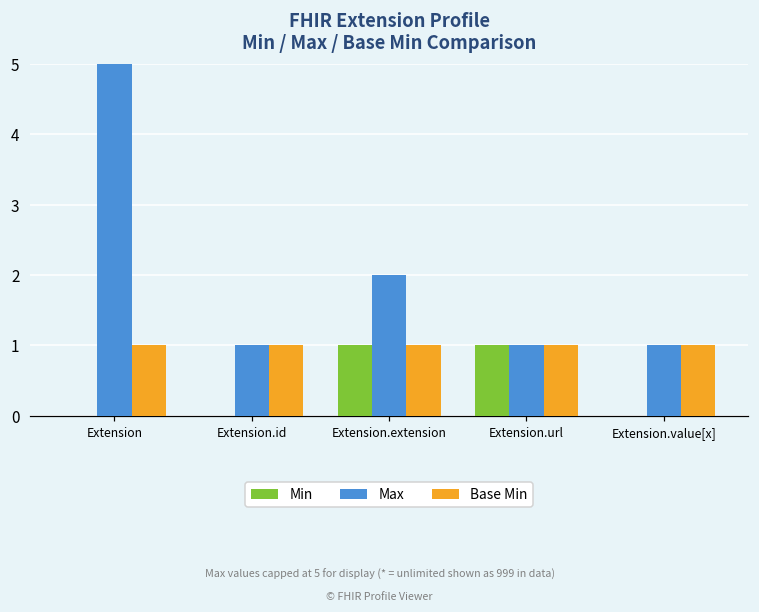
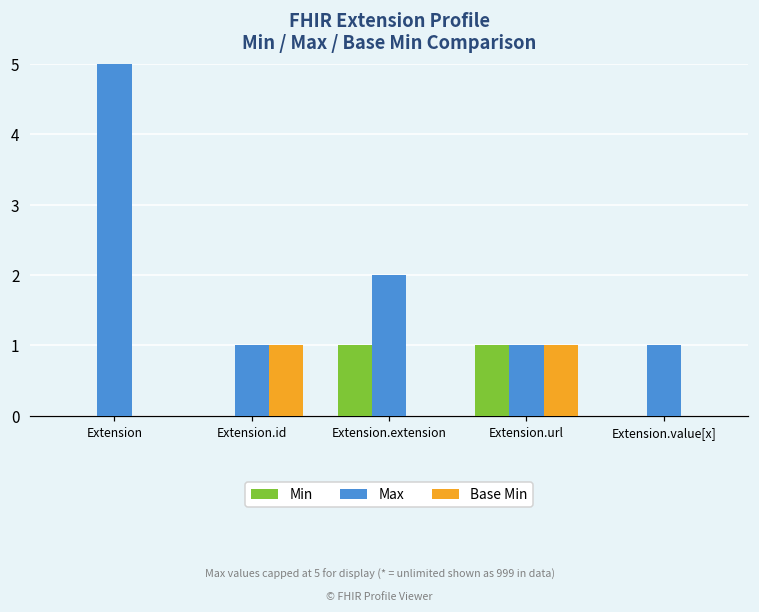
Base Min, Extension: 1 -> 0
Base Min, Extension.extension: 1 -> 0
Base Min, Extension.value[x]: 1 -> 0
